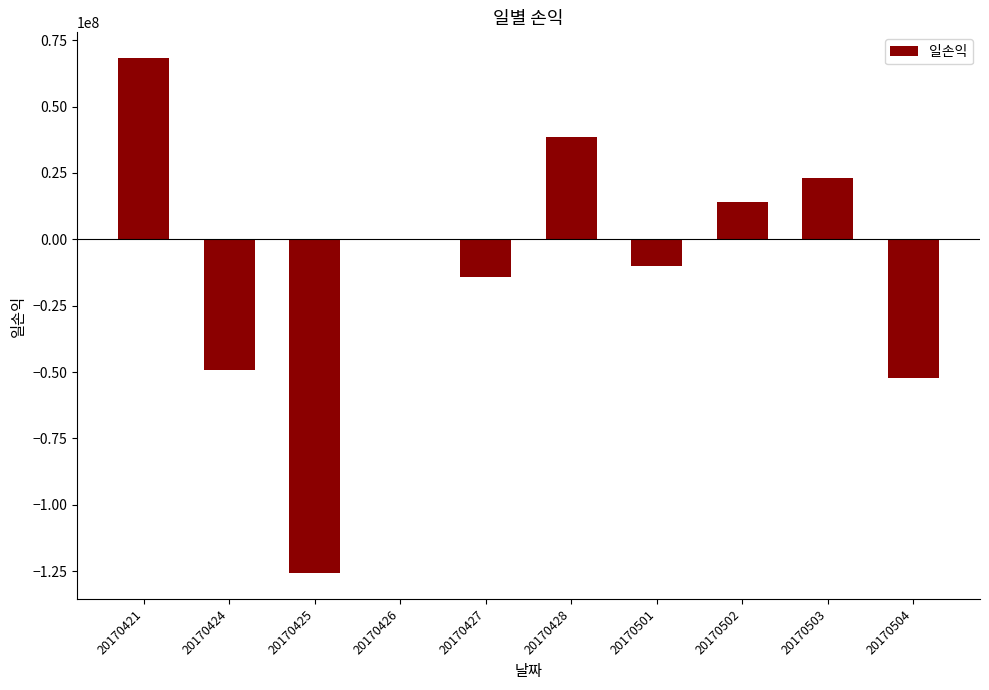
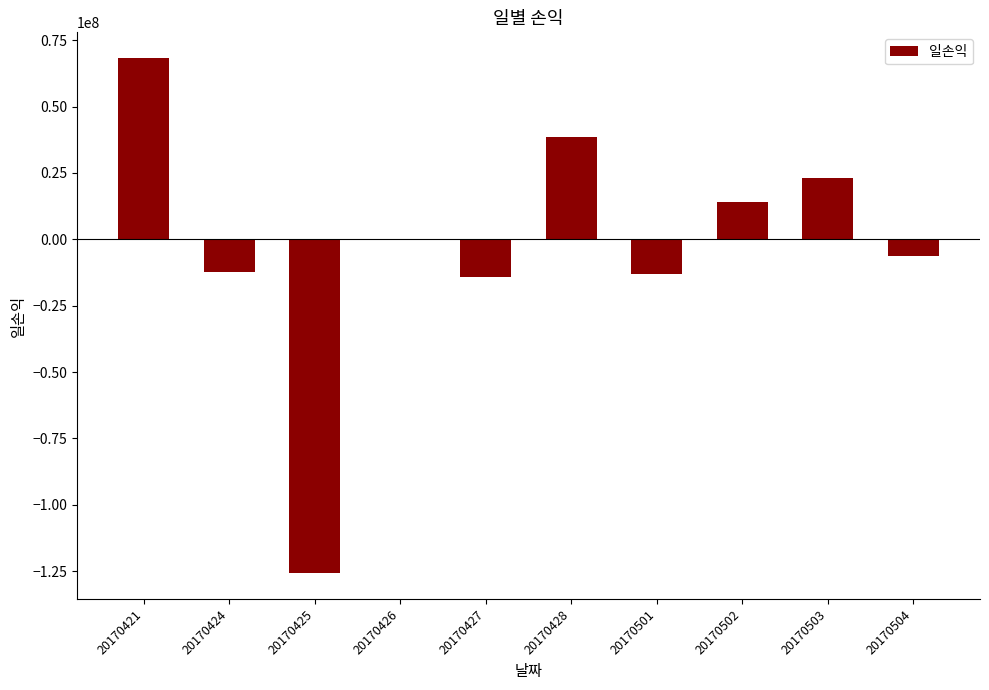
20170424: -49000000 -> -12000000
20170501: -10000000 -> -13000000
20170504: -52000000 -> -6000000
